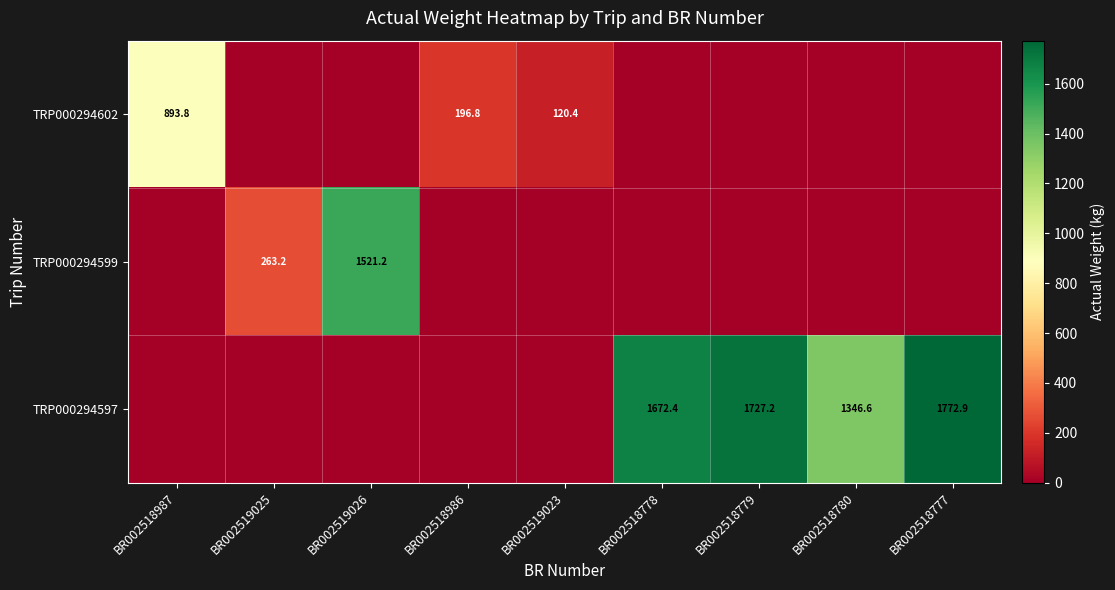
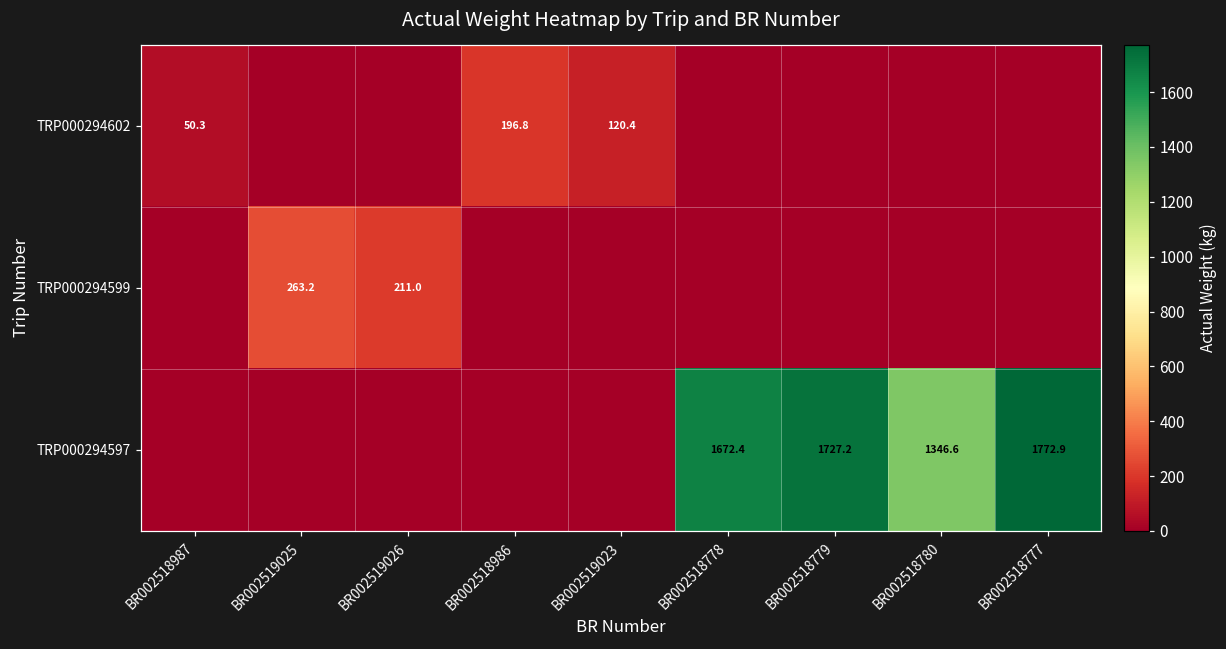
TRP000294602, BR002518987: 893.8 -> 50.3
TRP000294599, BR002519026: 1521.2 -> 211.0
